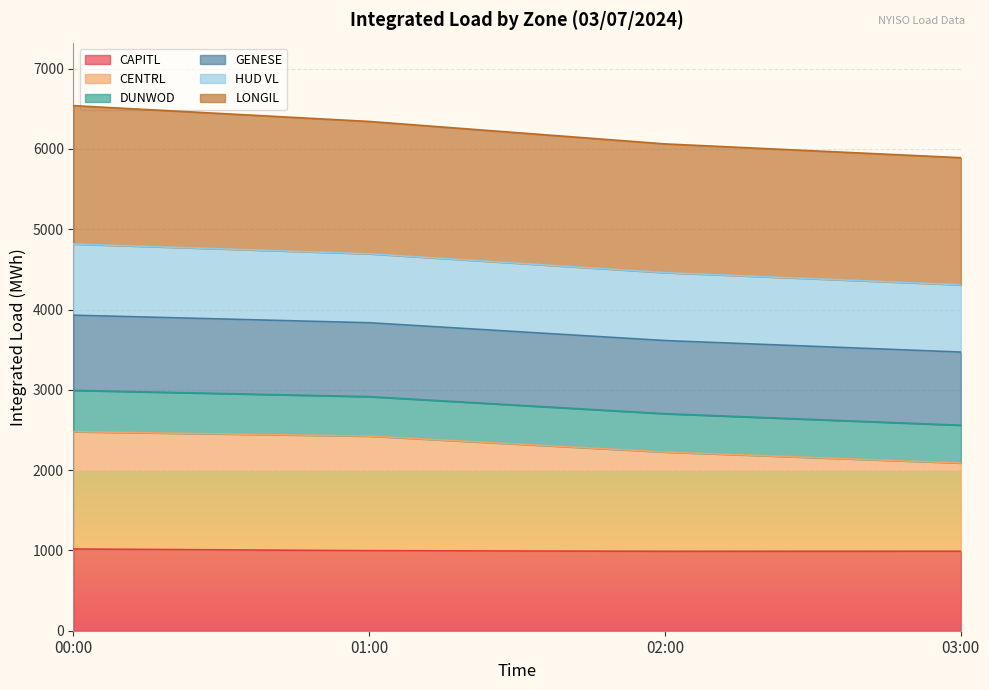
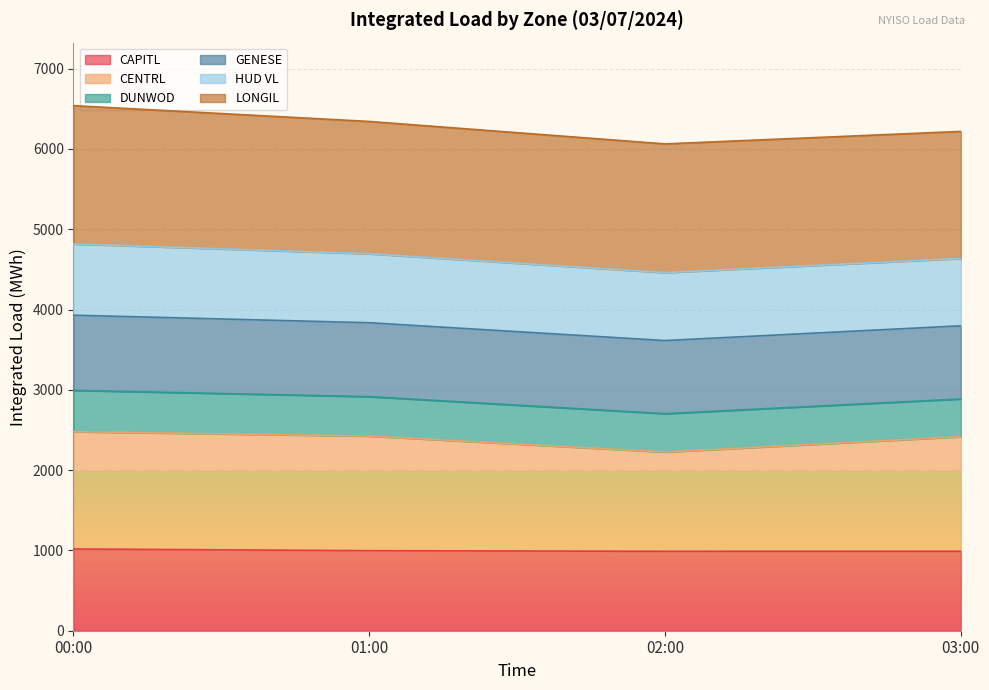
CENTRL, 03:00: 1100 -> 1400
